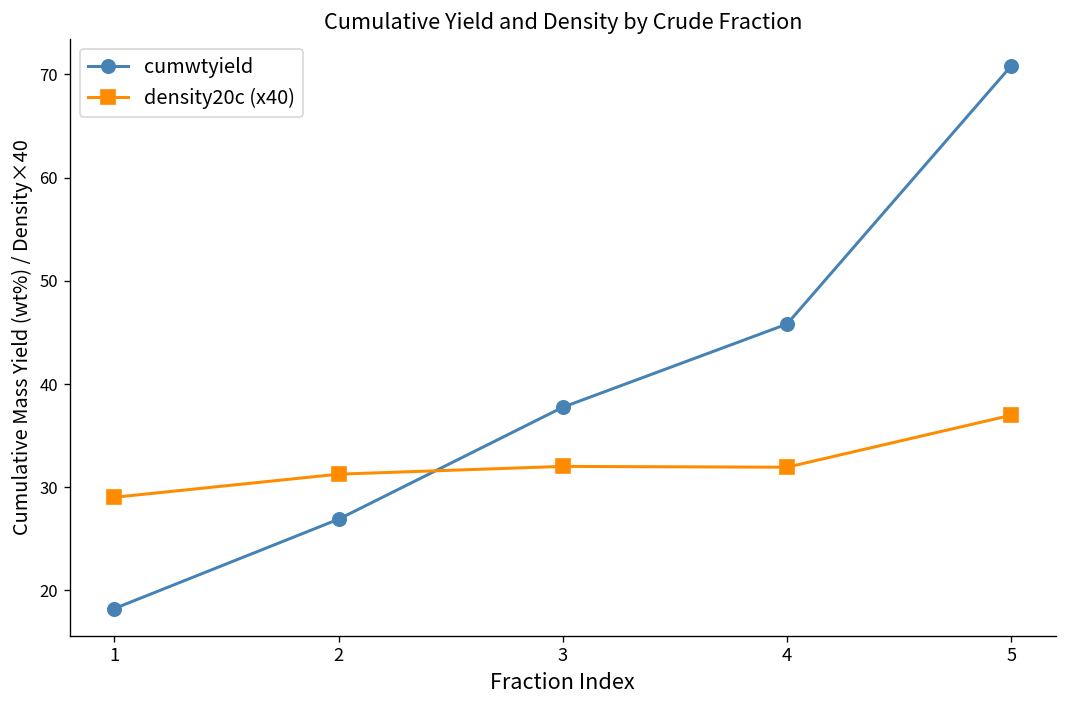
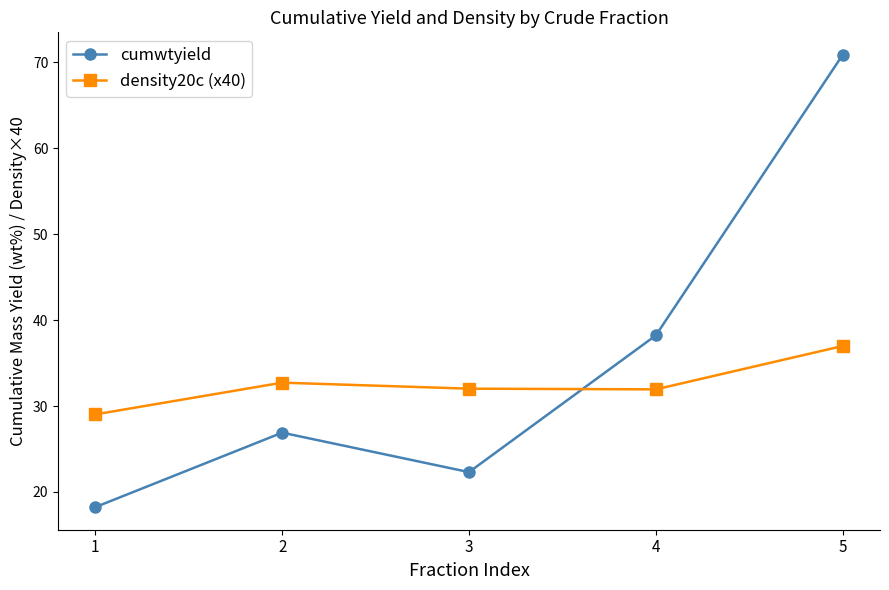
density20c (x40), 2: 31 -> 33
cumwtyield, 3: 38 -> 22
cumwtyield, 4: 46 -> 38
